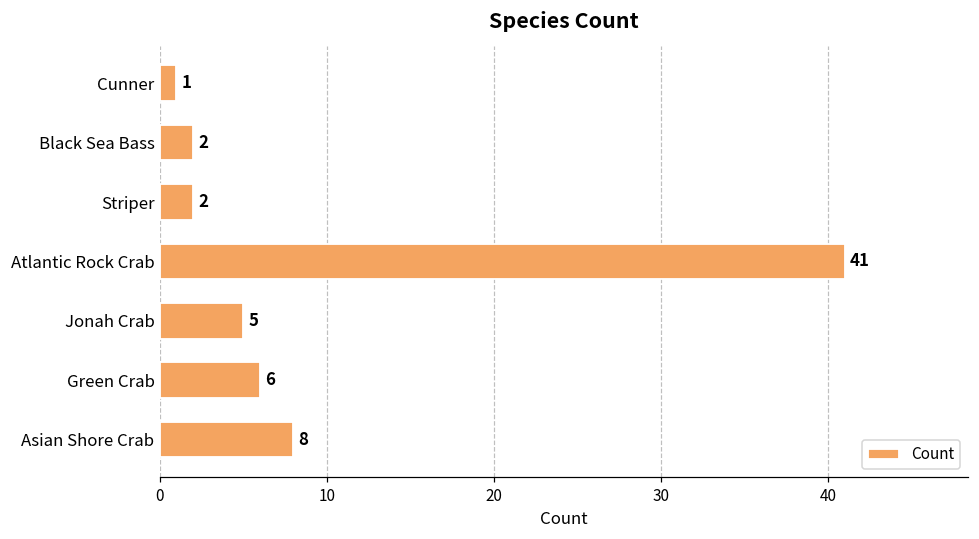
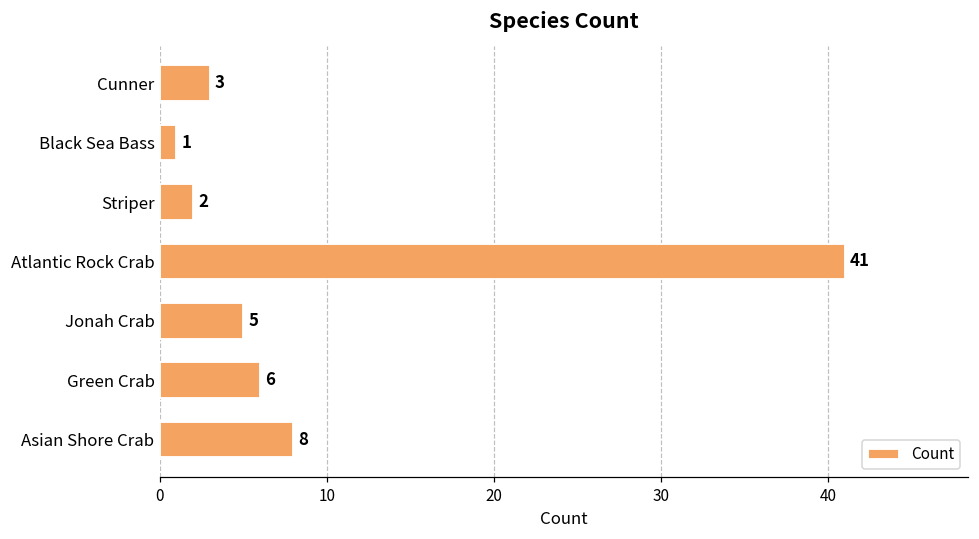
Cunner: 1 -> 3
Black Sea Bass: 2 -> 1
